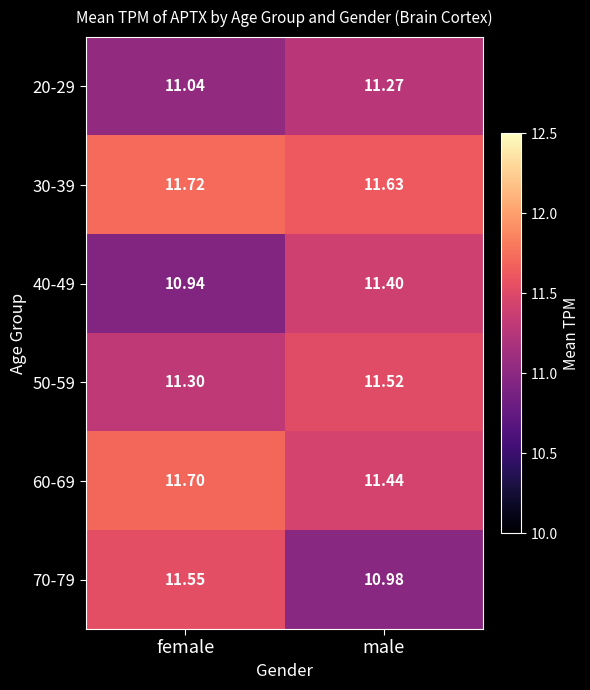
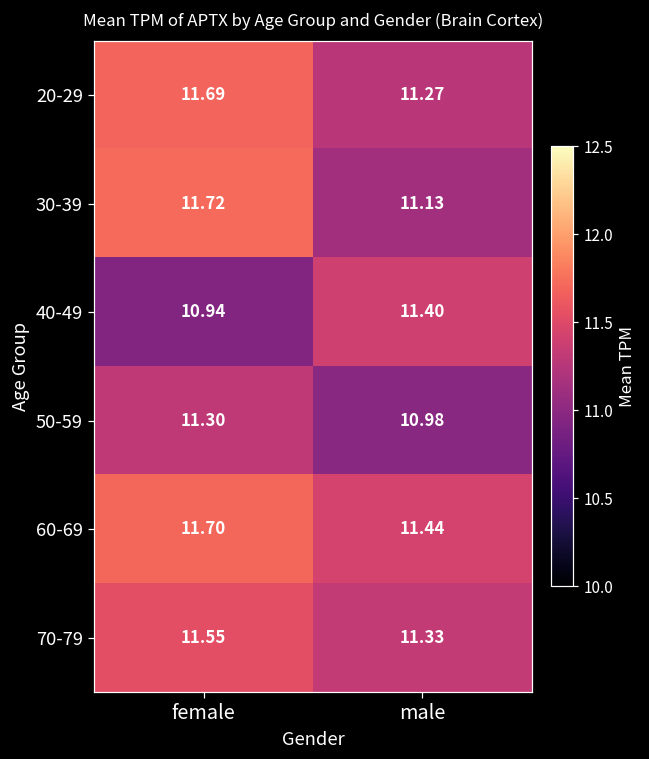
20-29, female: 11.04 -> 11.69
30-39, male: 11.63 -> 11.13
50-59, male: 11.52 -> 10.98
70-79, male: 10.98 -> 11.33
